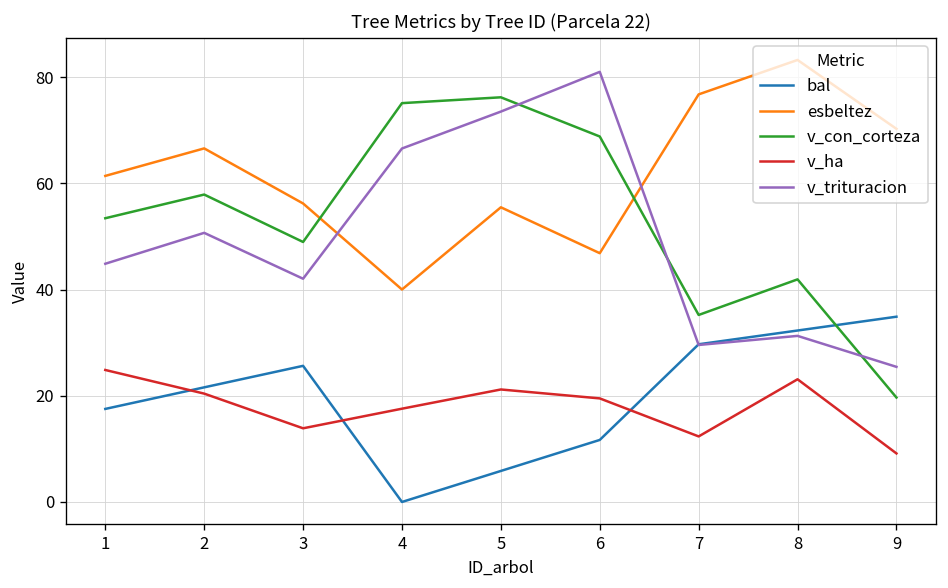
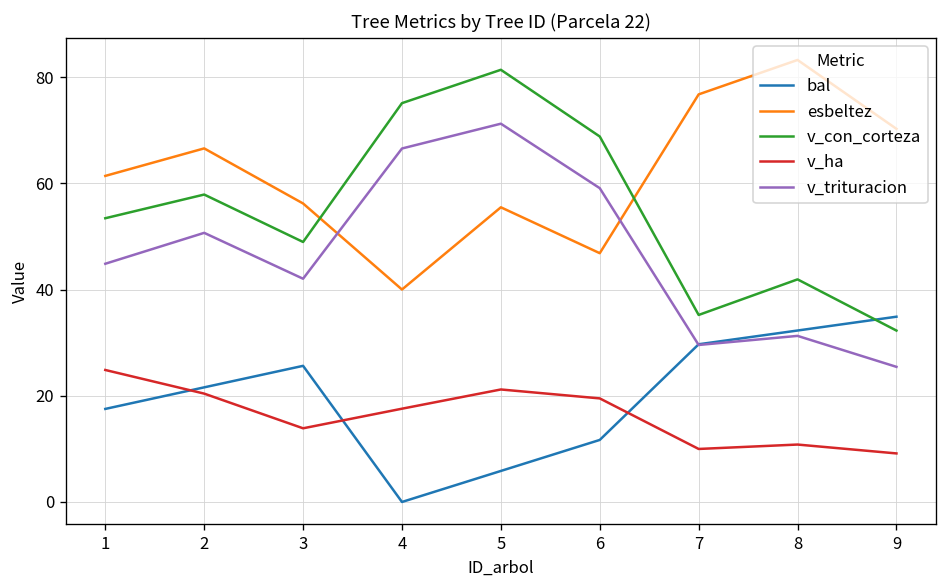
v_con_corteza, 5: 76 -> 81
v_trituracion, 5: 74 -> 71
v_trituracion, 6: 81 -> 59
v_ha, 7: 12 -> 10
v_ha, 8: 23 -> 11
v_con_corteza, 9: 20 -> 32
